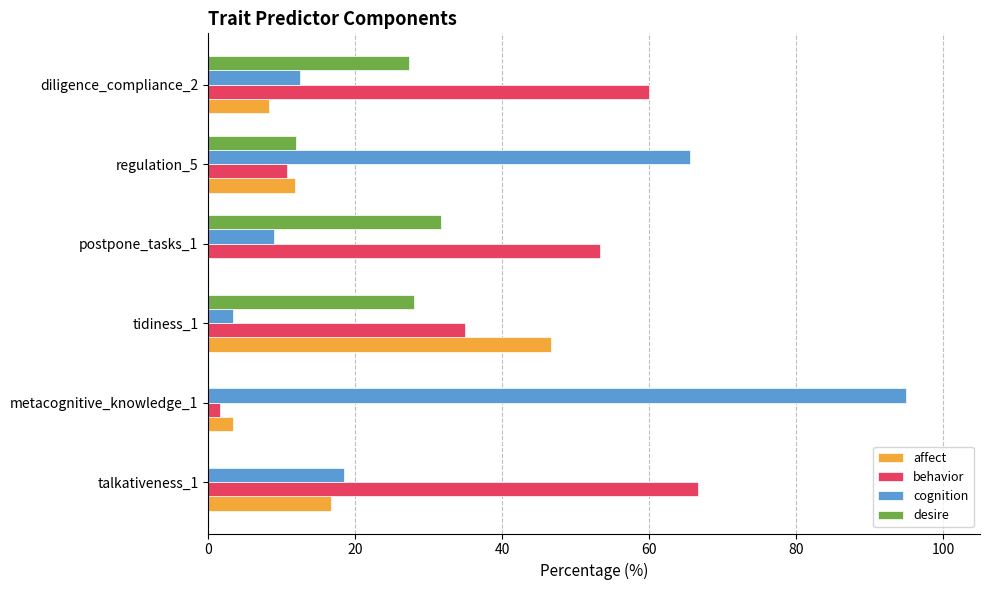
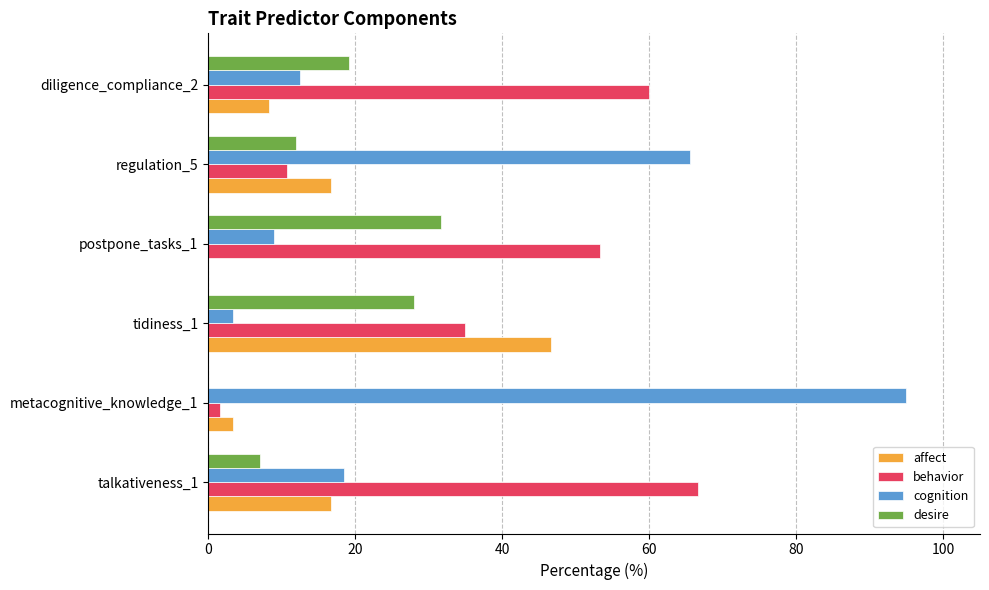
desire, diligence_compliance_2: 27 -> 19
affect, regulation_5: 12 -> 17
desire, talkativeness_1: 0 -> 7
